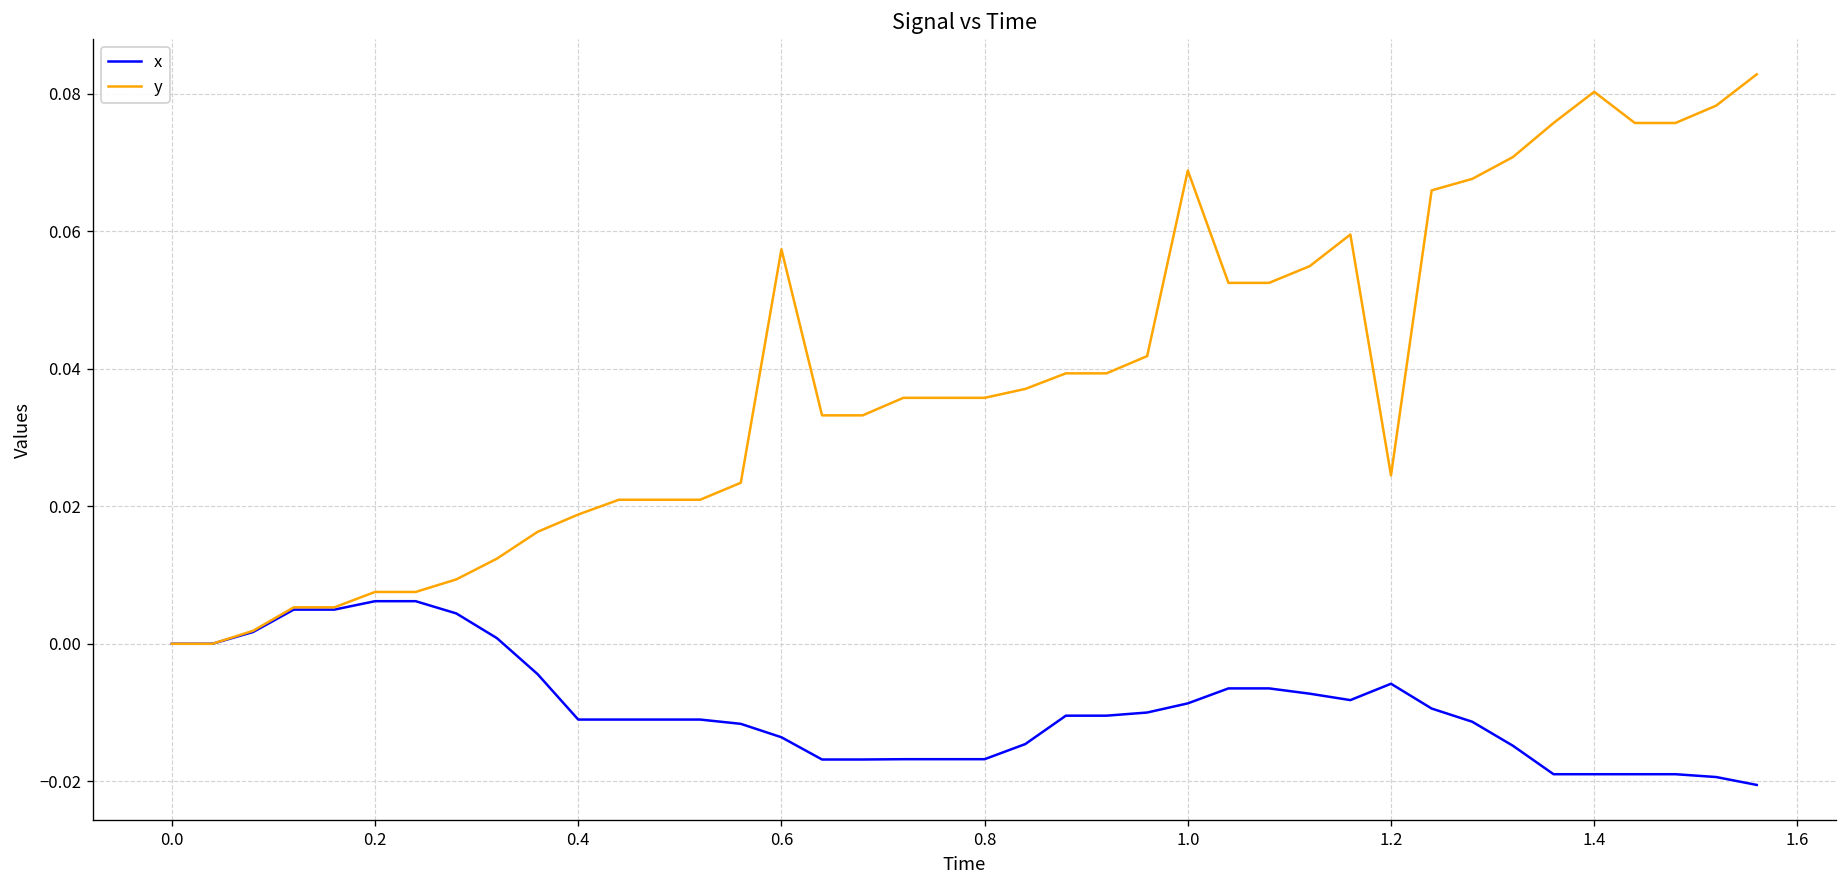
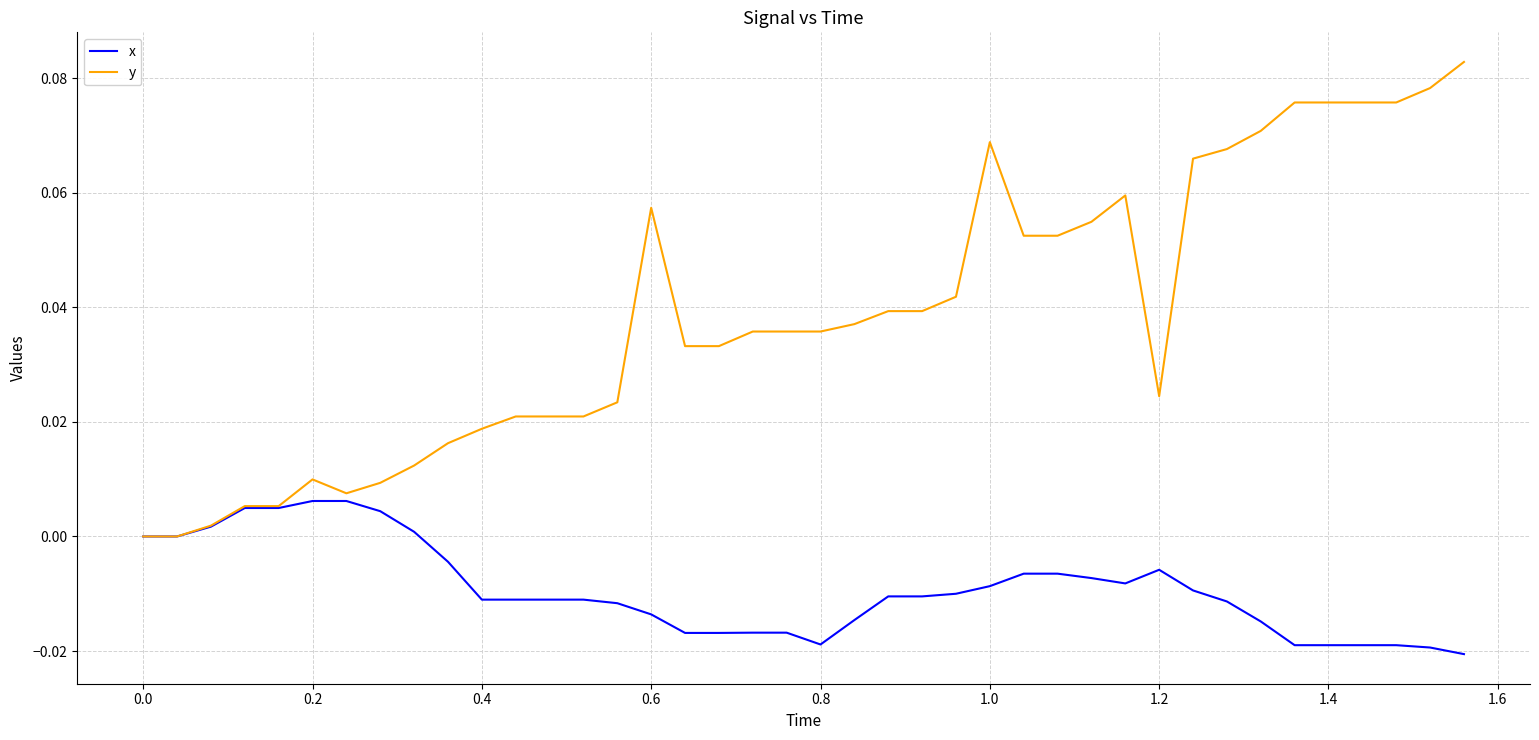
y, 0.2: 0.008 -> 0.010
x, 0.8: -0.017 -> -0.019
y, 1.4: 0.080 -> 0.076
